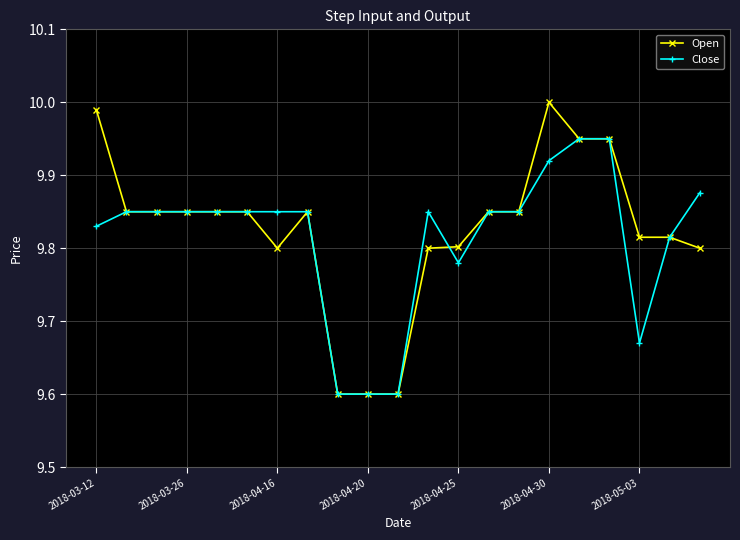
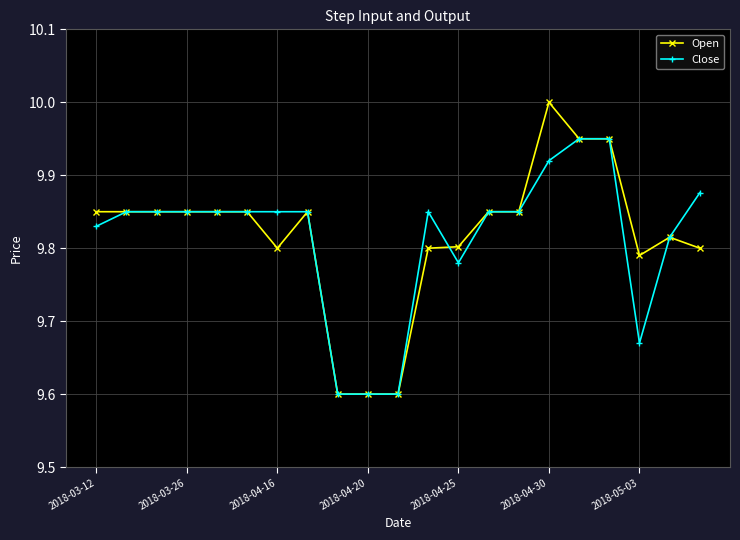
Open, 2018-03-12: 9.99 -> 9.85
Open, 2018-05-03: 9.82 -> 9.79
